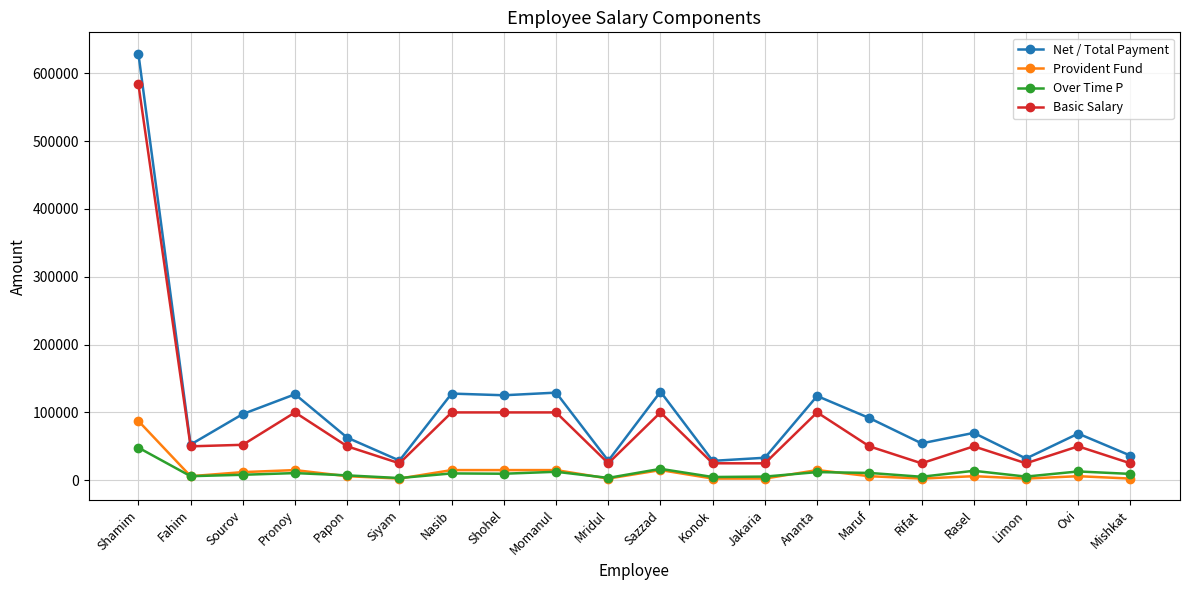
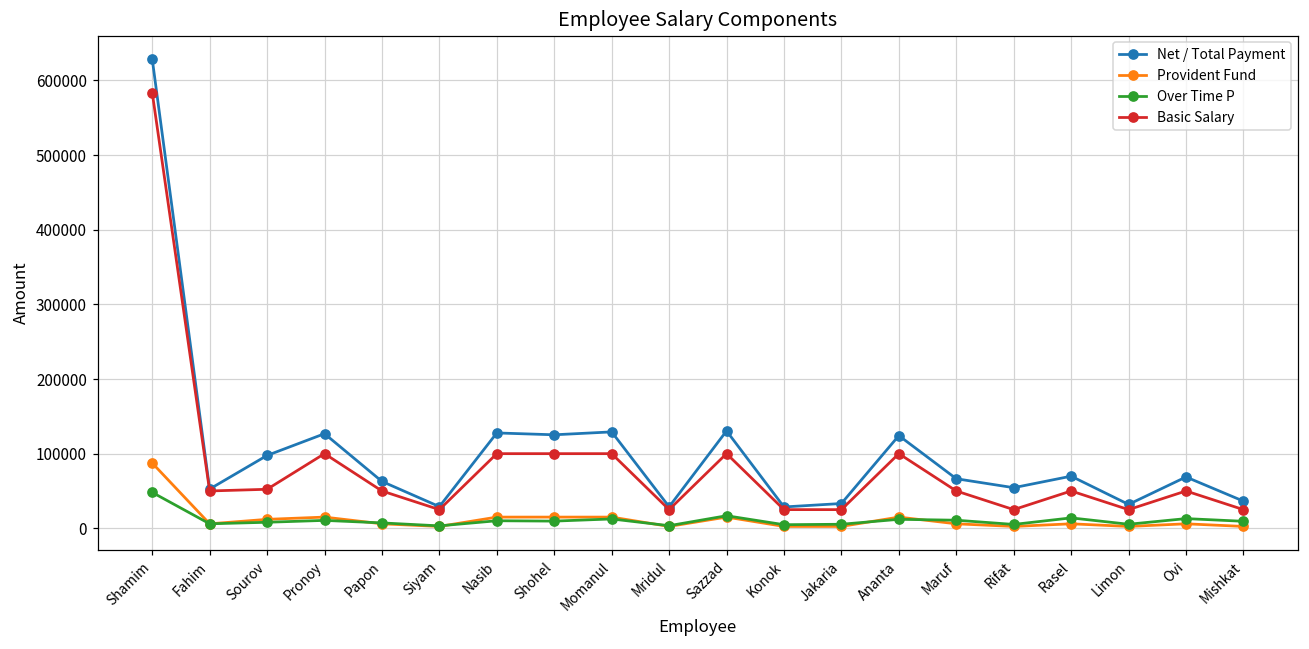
Net / Total Payment, Maruf: 90000 -> 70000
